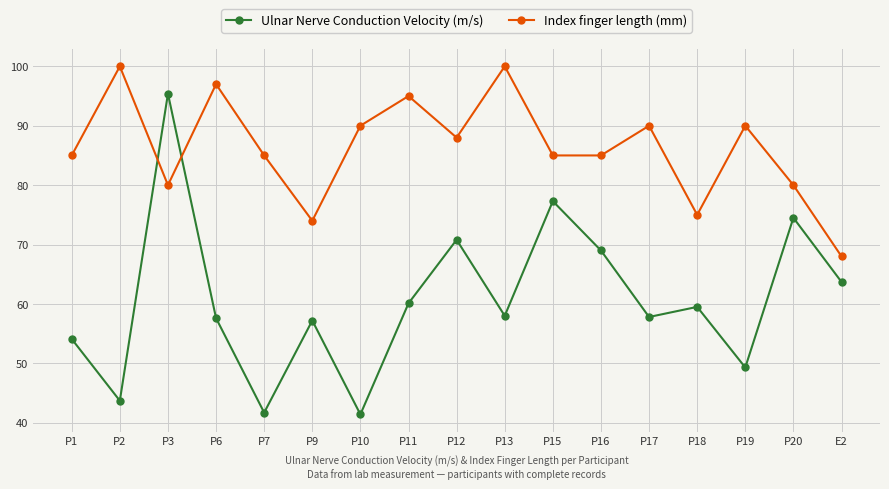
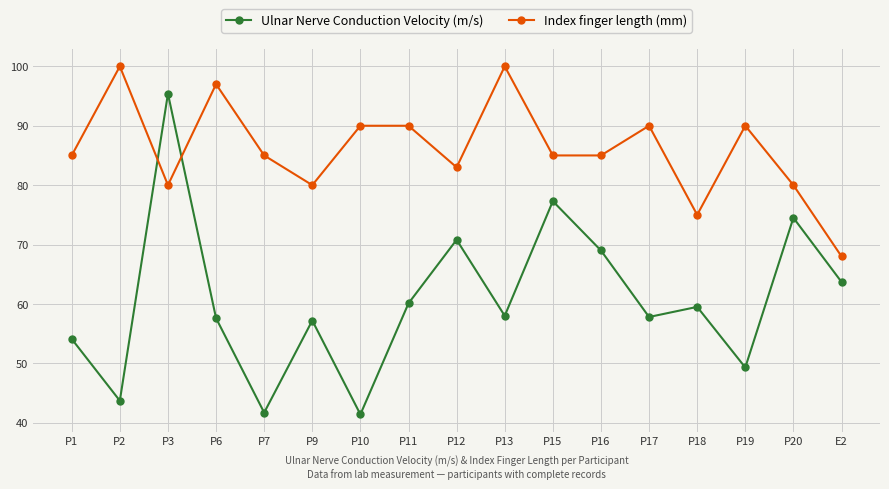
Index finger length (mm), P9: 74 -> 80
Index finger length (mm), P11: 95 -> 90
Index finger length (mm), P12: 88 -> 83
